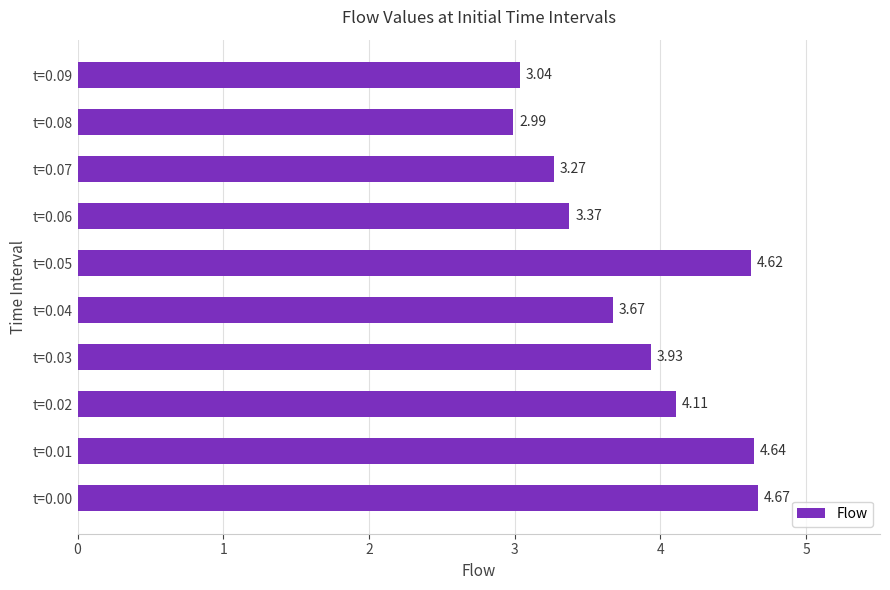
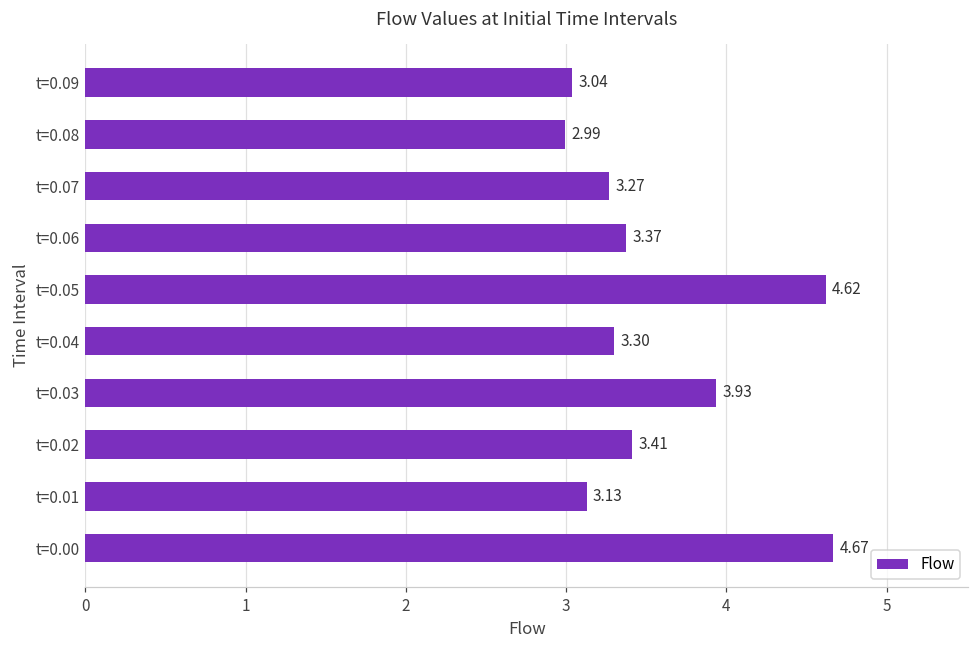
t=0.04: 3.67 -> 3.30
t=0.02: 4.11 -> 3.41
t=0.01: 4.64 -> 3.13
